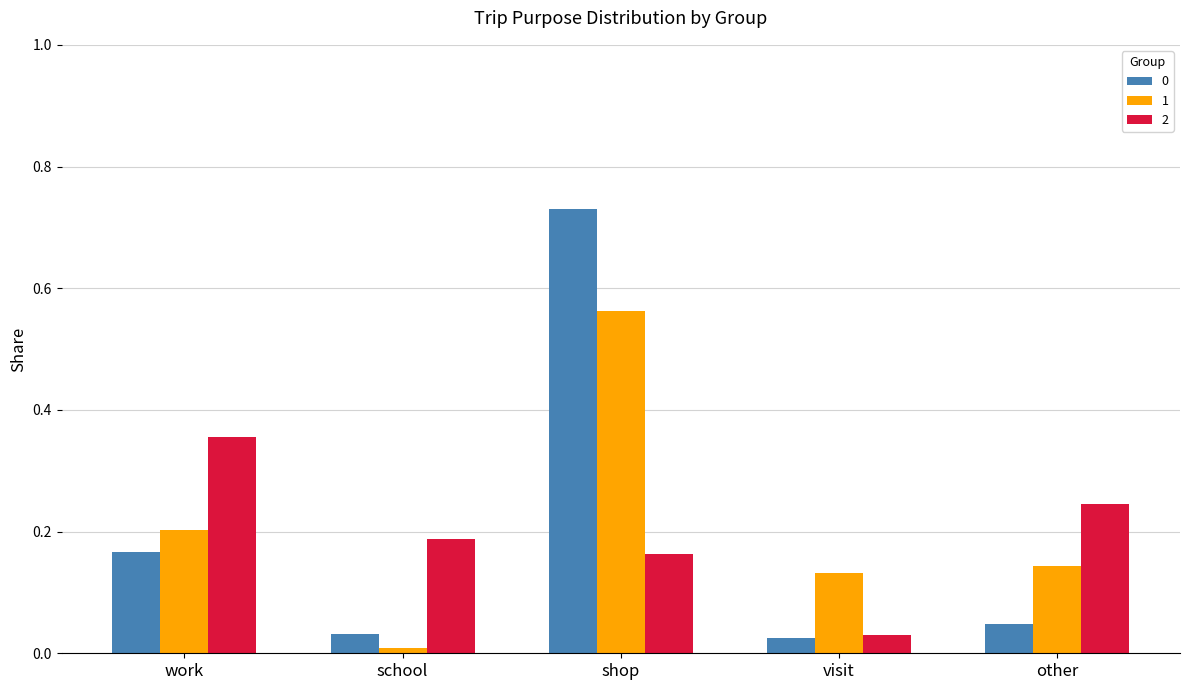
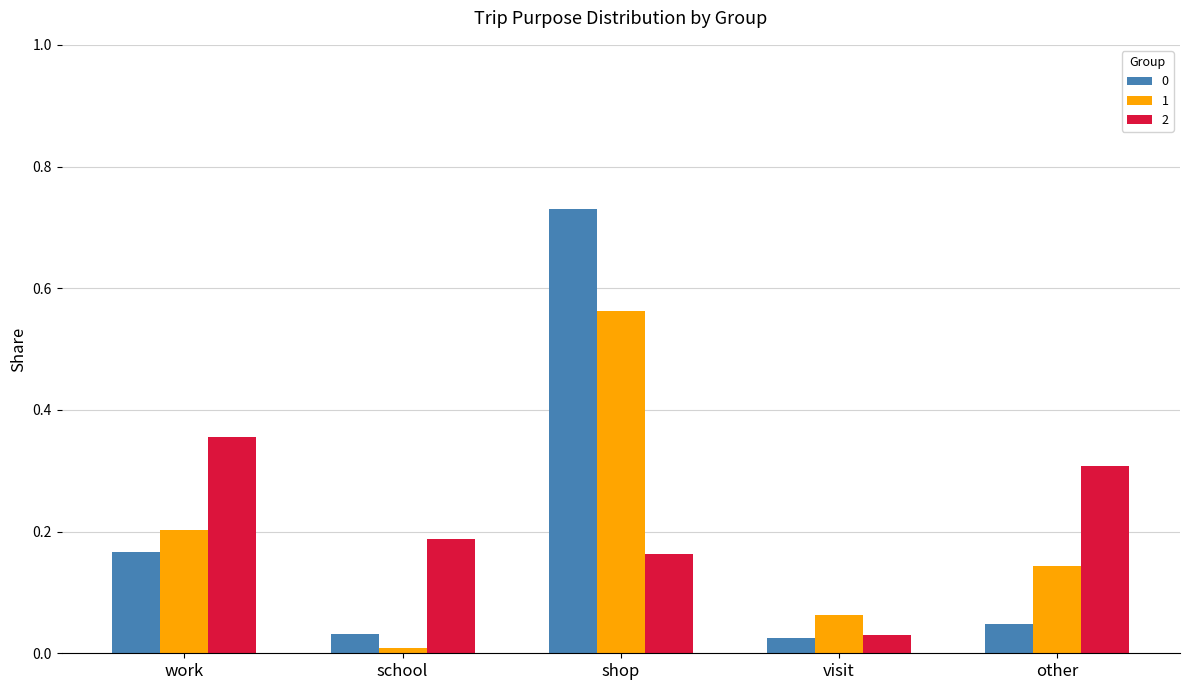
1, visit: 0.13 -> 0.06
2, other: 0.25 -> 0.31
